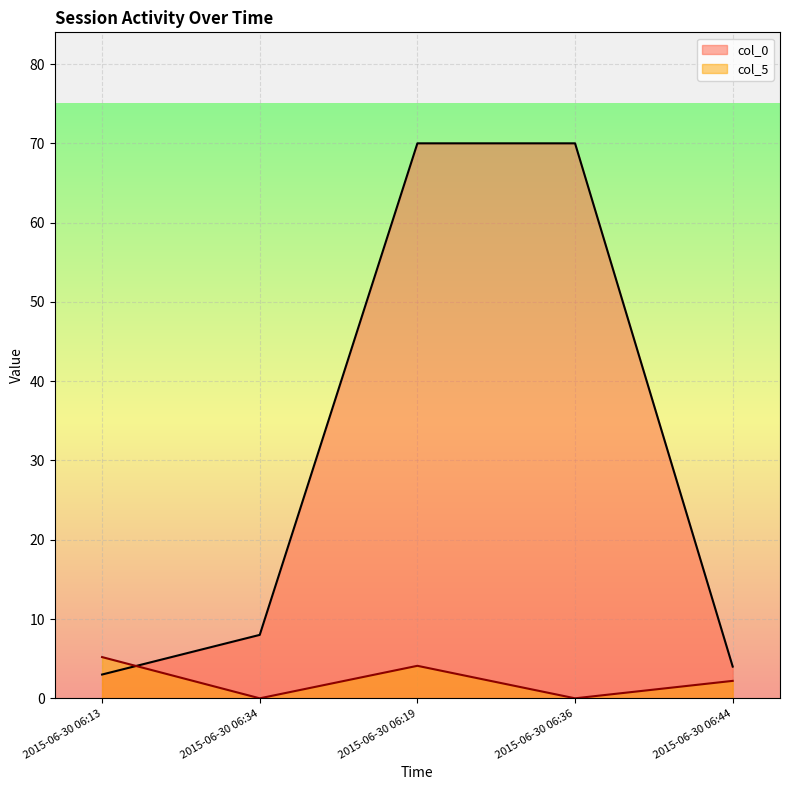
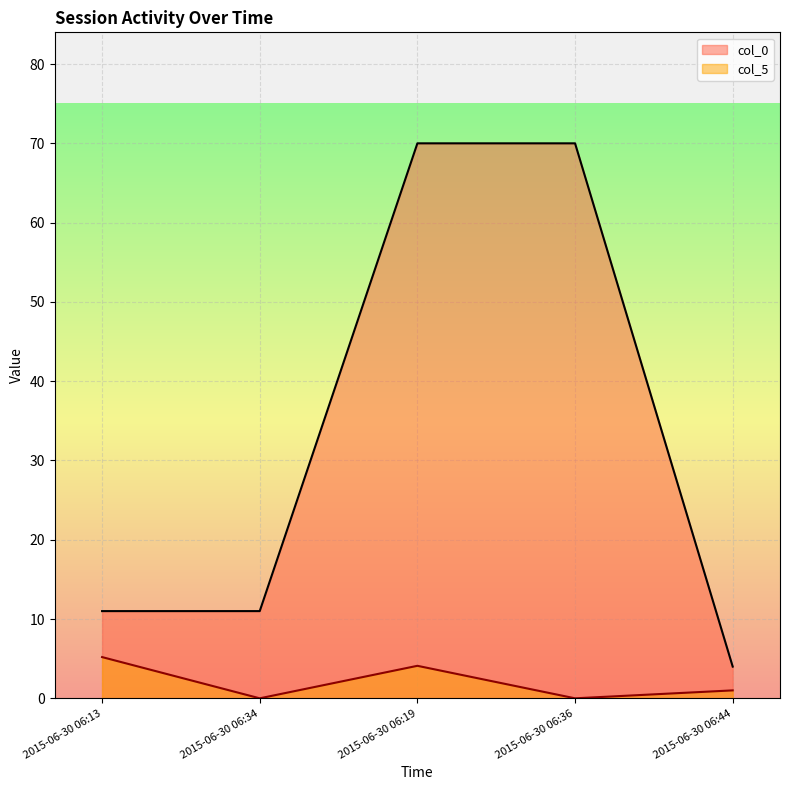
col_0, 2015-06-30 06:13: 3 -> 11
col_0, 2015-06-30 06:34: 8 -> 11
col_5, 2015-06-30 06:44: 2 -> 1
